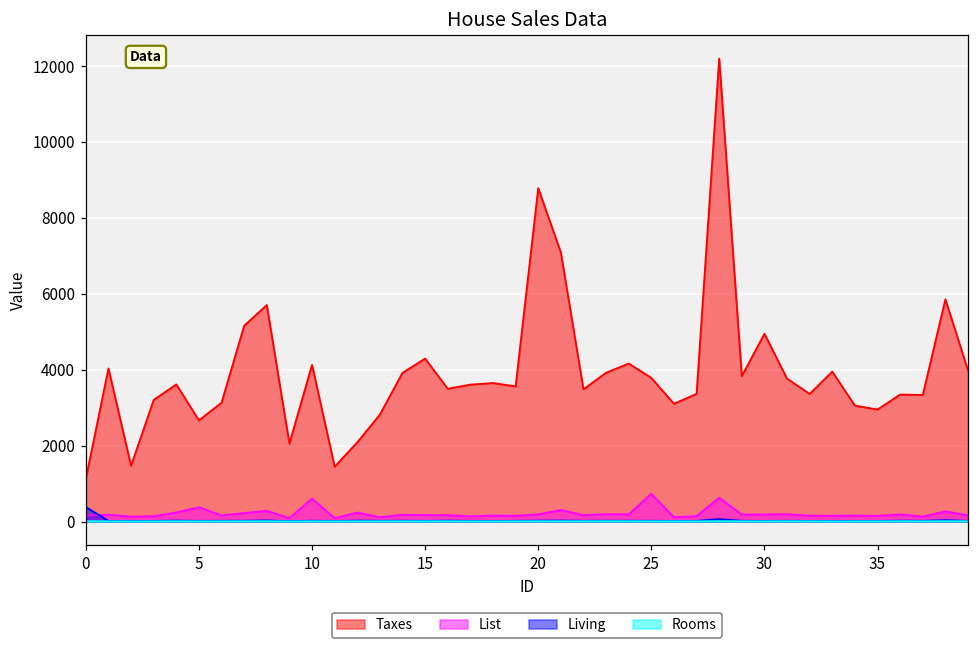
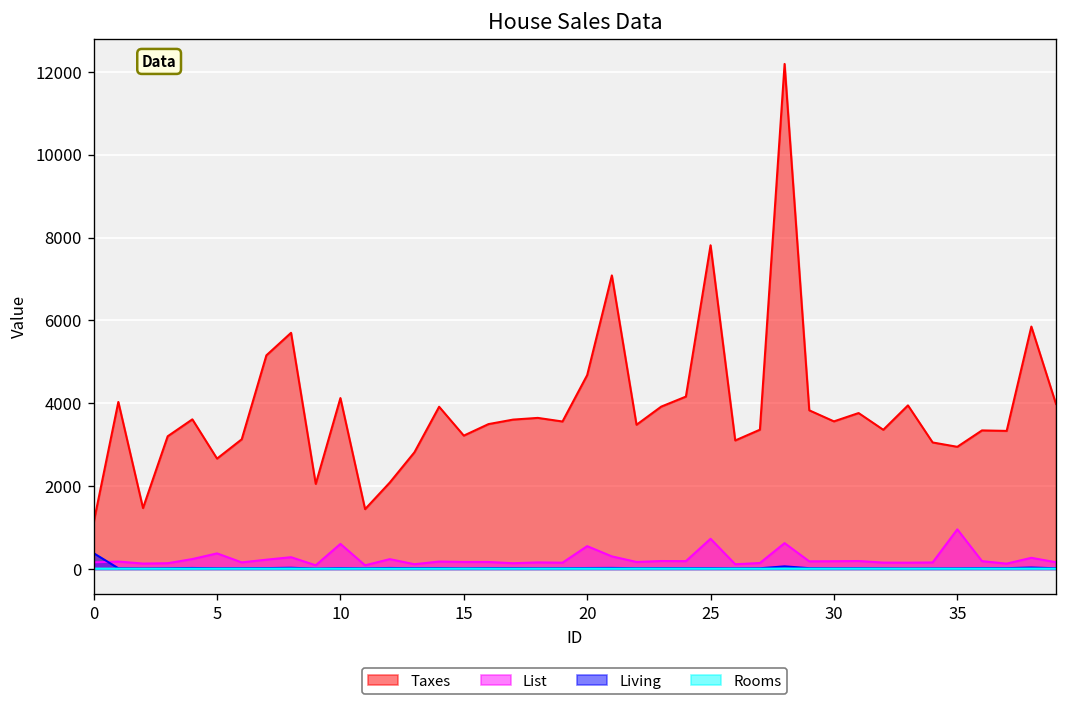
Taxes, 15: 4300 -> 3200
Taxes, 20: 8800 -> 4700
List, 20: 200 -> 600
Taxes, 25: 3800 -> 7800
Taxes, 30: 4900 -> 3600
List, 35: 200 -> 1000
